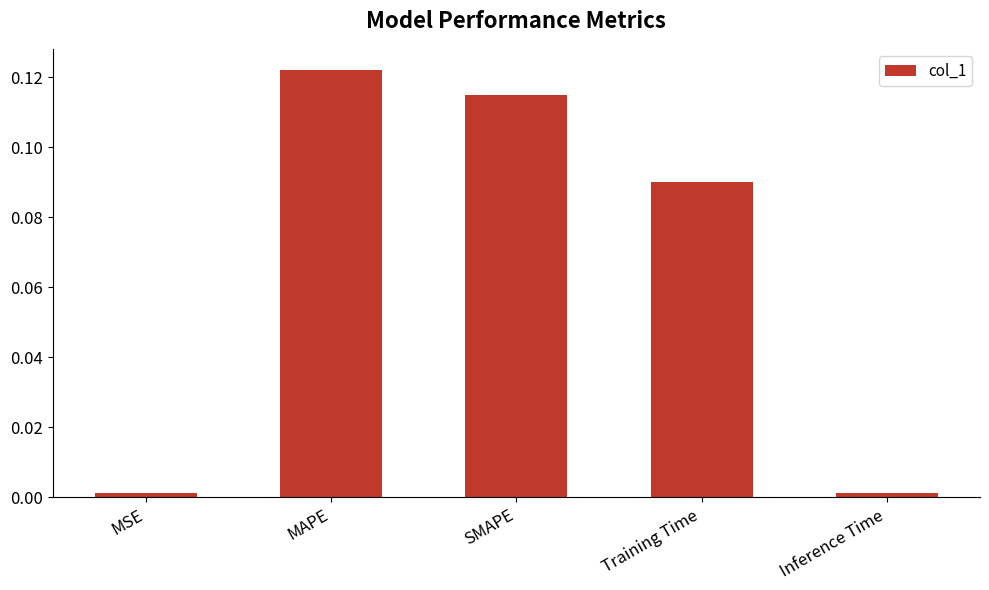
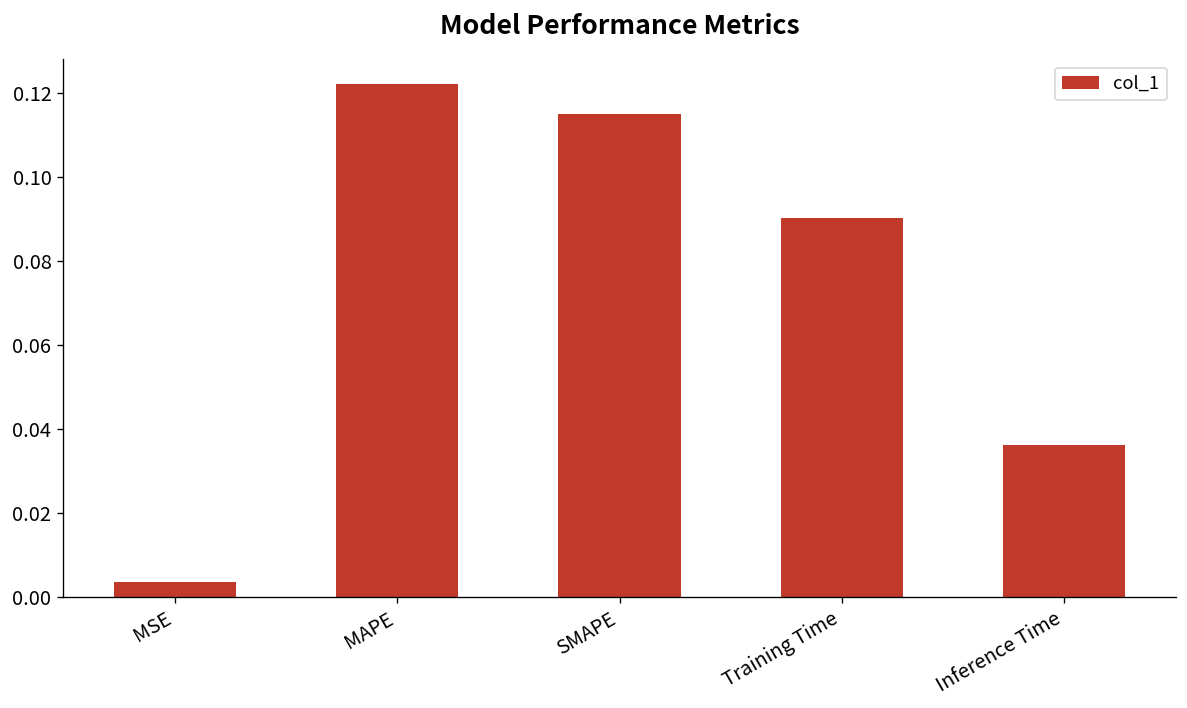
MSE: 0.001 -> 0.004
Inference Time: 0.001 -> 0.036
